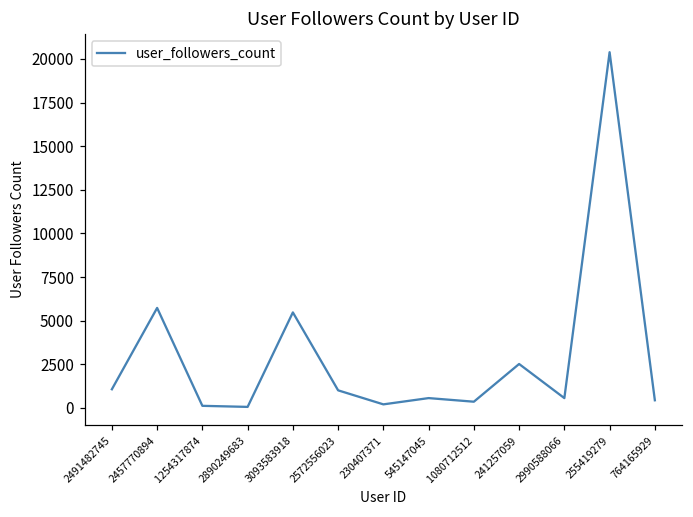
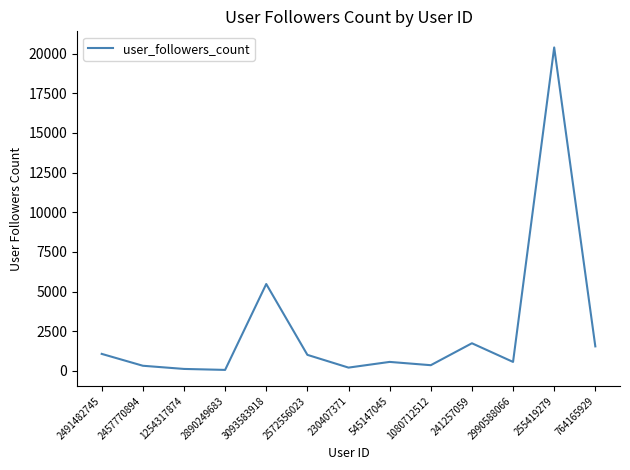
2457770894: 5700 -> 300
241257059: 2500 -> 1700
764165929: 400 -> 1500
